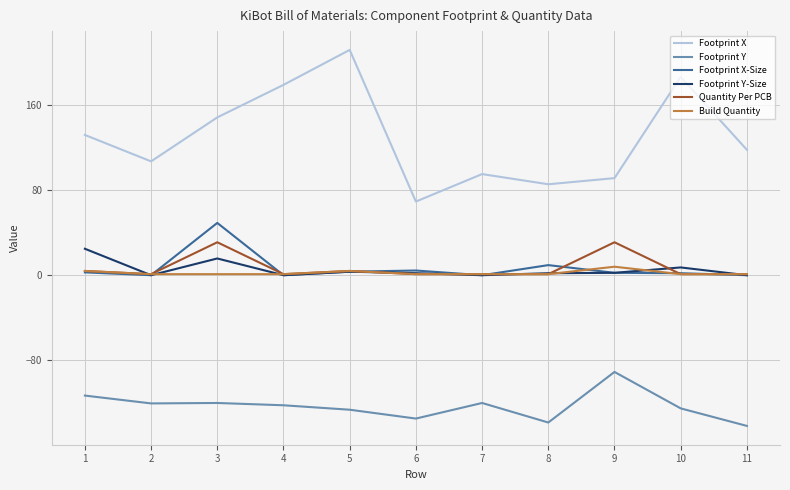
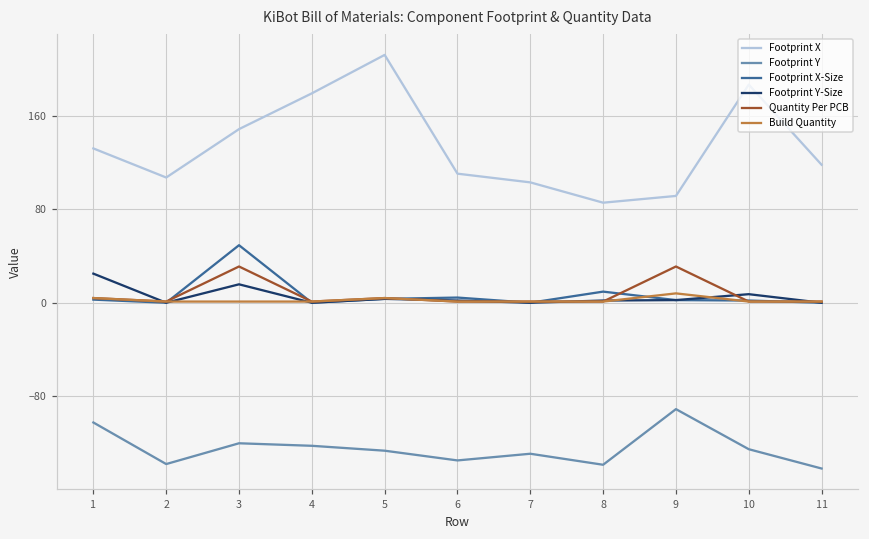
Footprint Y, 1: -113 -> -102
Footprint Y, 2: -121 -> -138
Footprint X, 6: 69 -> 110
Footprint X, 7: 95 -> 103
Footprint Y, 7: -120 -> -129
